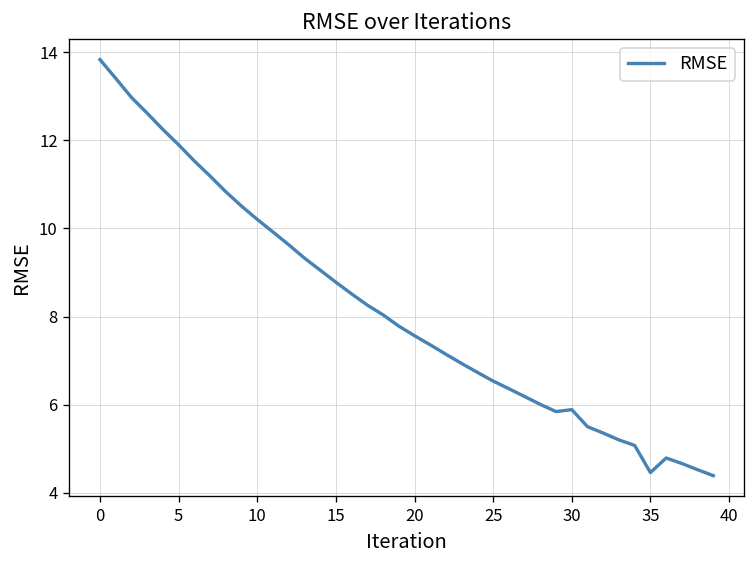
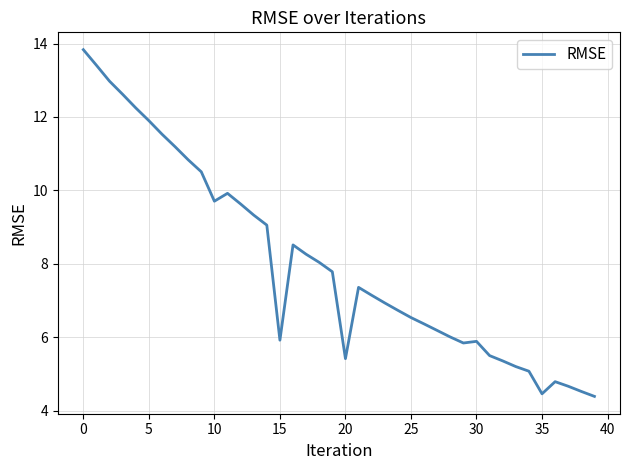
10: 10.2 -> 9.7
15: 8.8 -> 5.9
20: 7.6 -> 5.4
